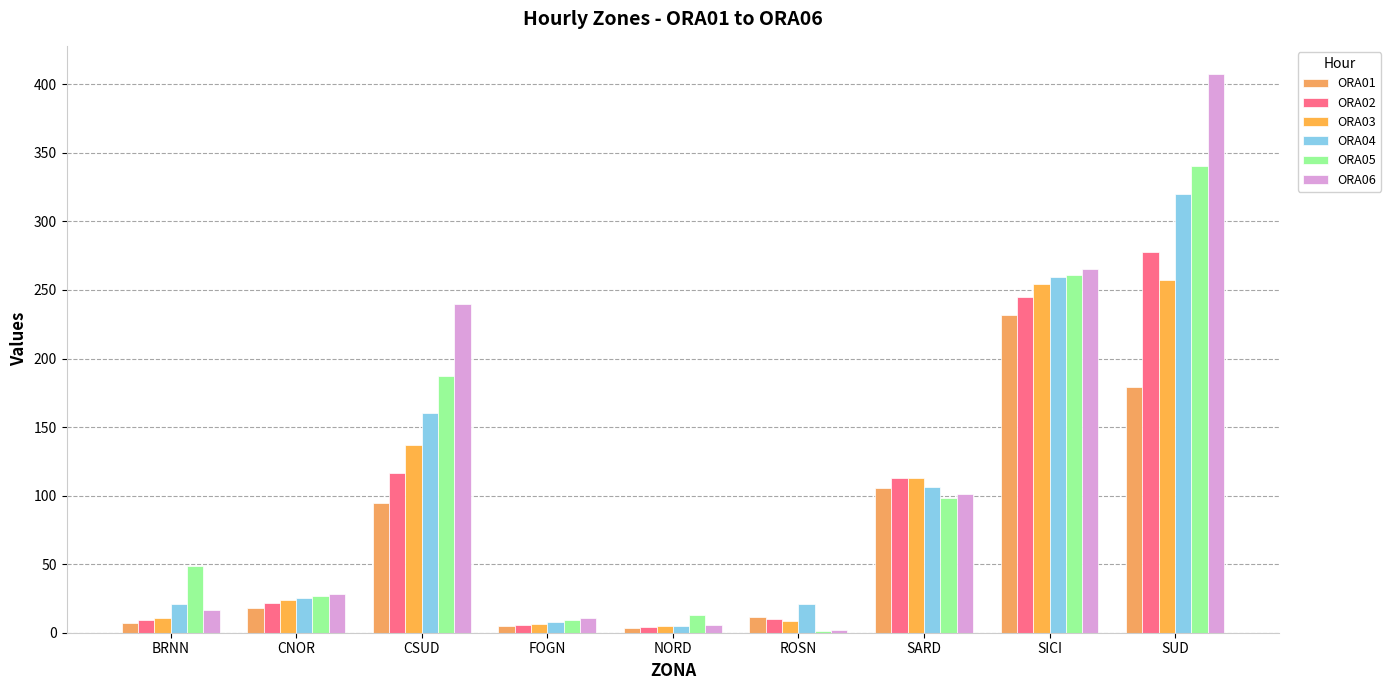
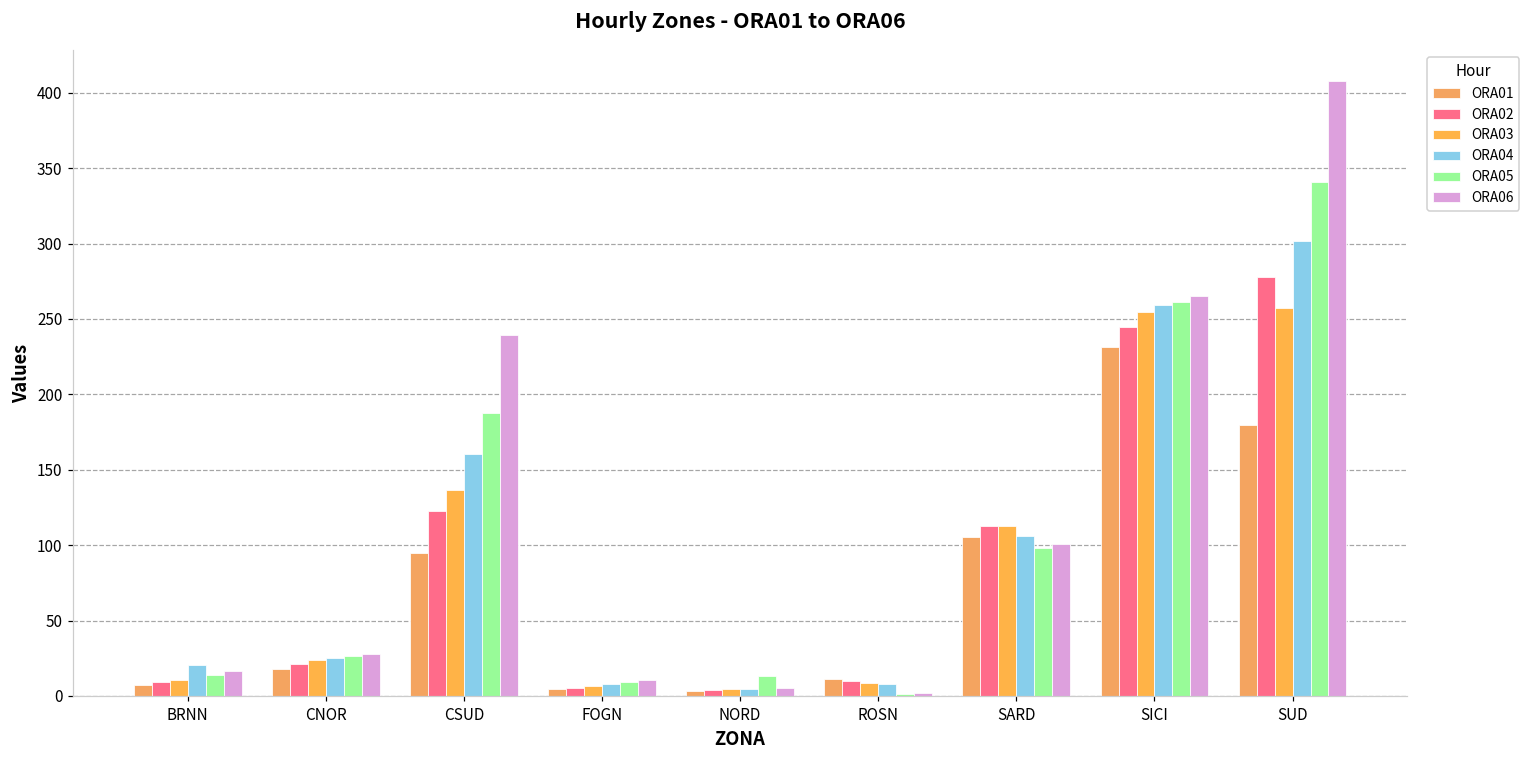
ORA05, BRNN: 48 -> 14
ORA02, CSUD: 116 -> 123
ORA04, ROSN: 21 -> 8
ORA04, SUD: 320 -> 302
